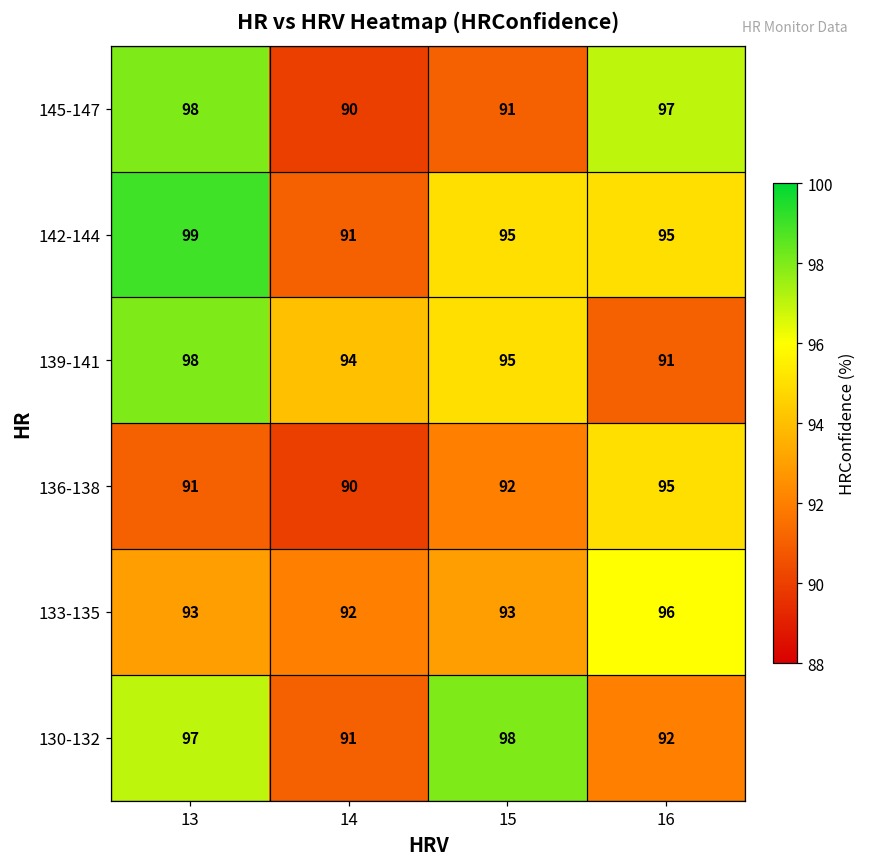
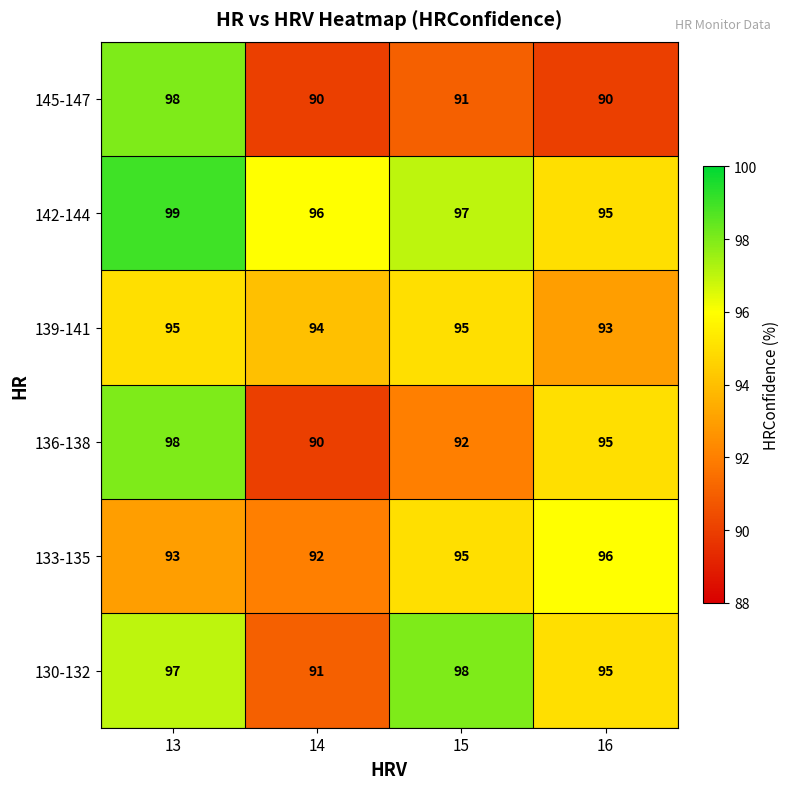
145-147, 16: 97 -> 90
142-144, 14: 91 -> 96
142-144, 15: 95 -> 97
139-141, 13: 98 -> 95
139-141, 16: 91 -> 93
136-138, 13: 91 -> 98
133-135, 15: 93 -> 95
130-132, 16: 92 -> 95
